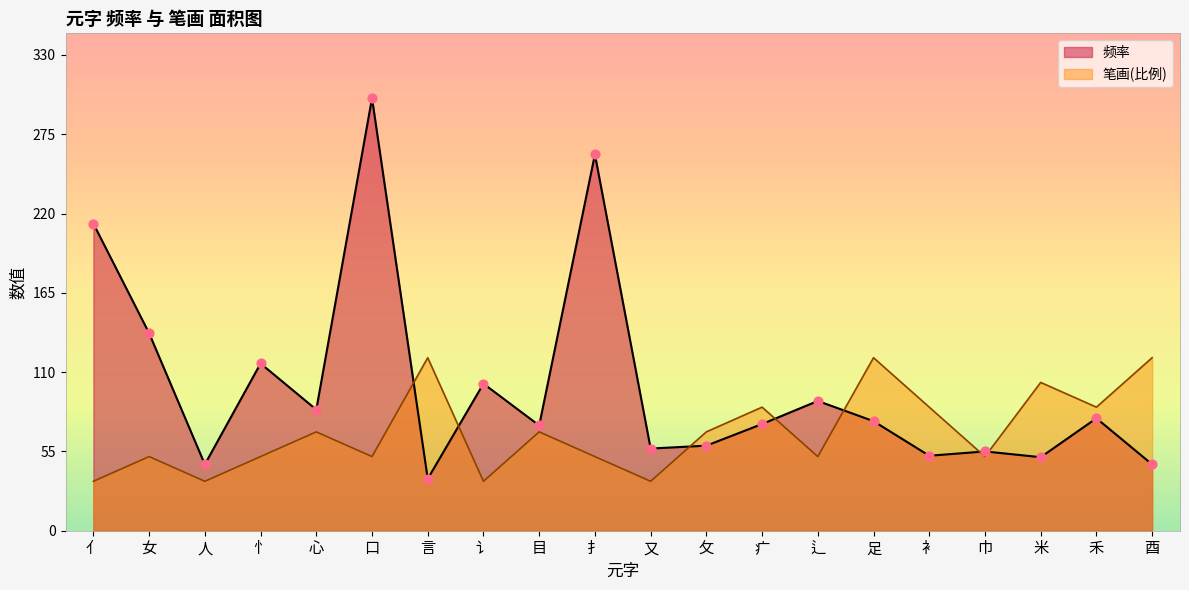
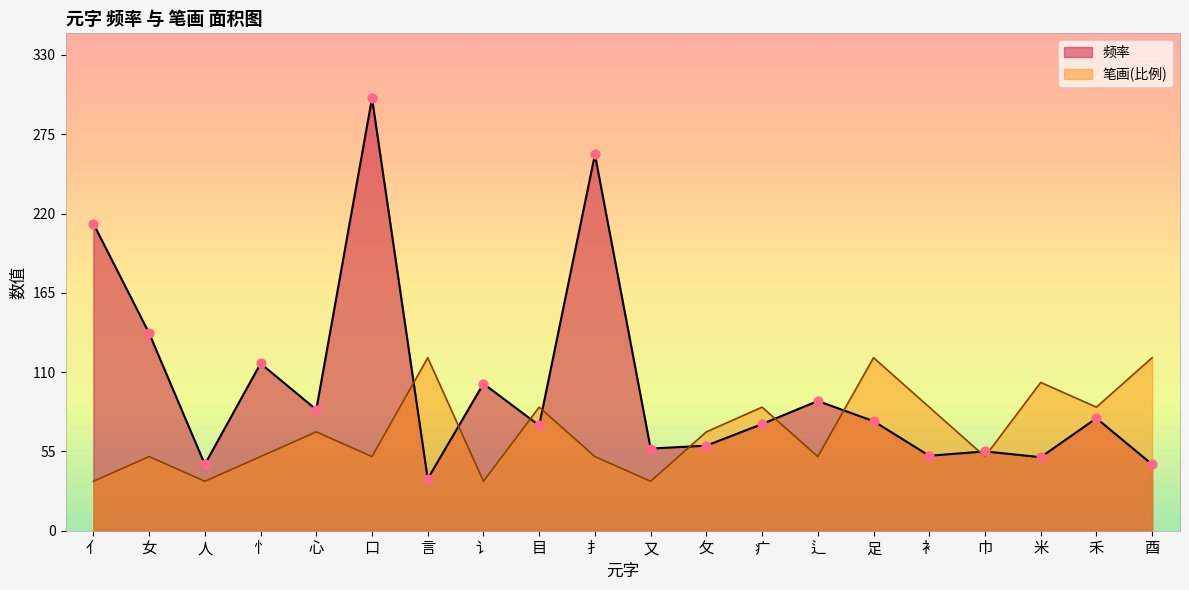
笔画(比例), 目: 69 -> 86
